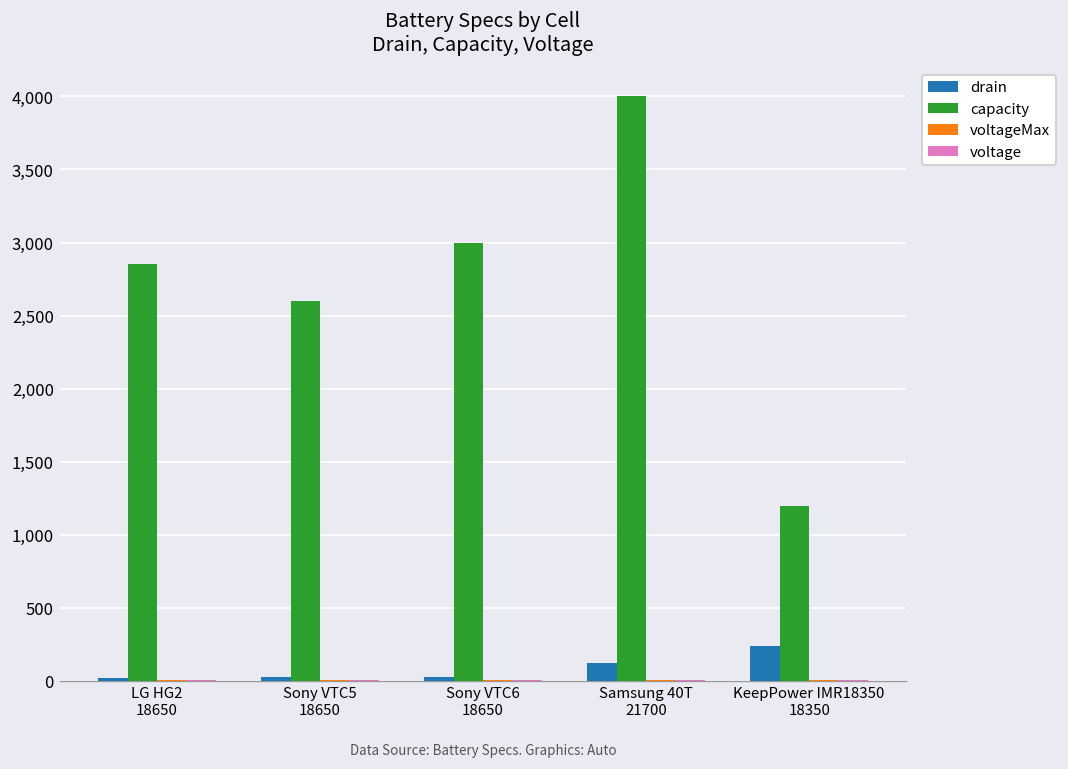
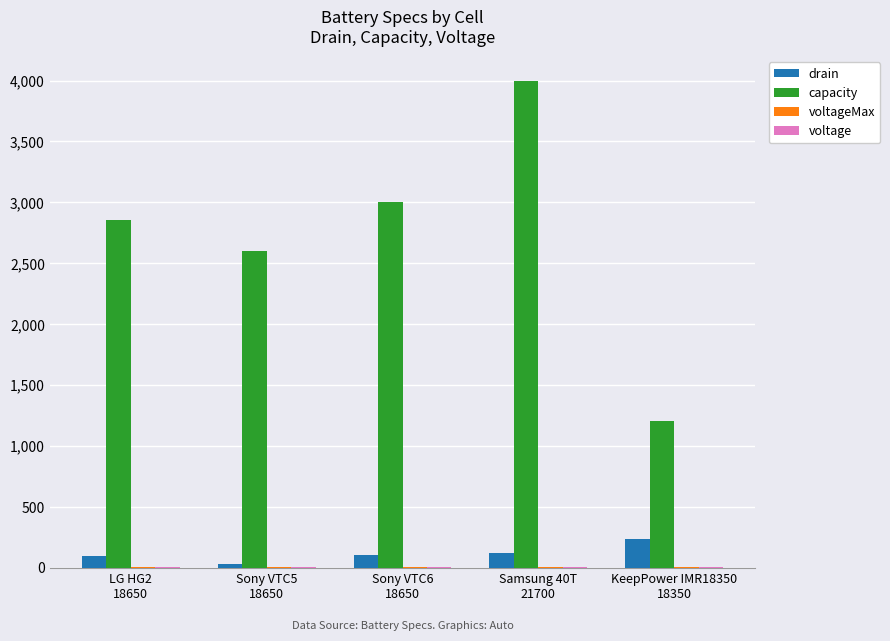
drain, LG HG2 18650: 20 -> 100
drain, Sony VTC6 18650: 30 -> 100
